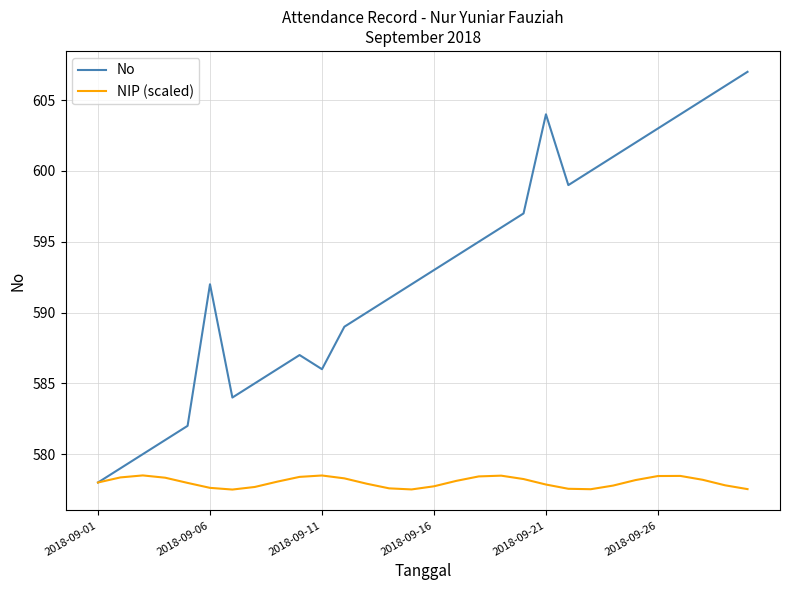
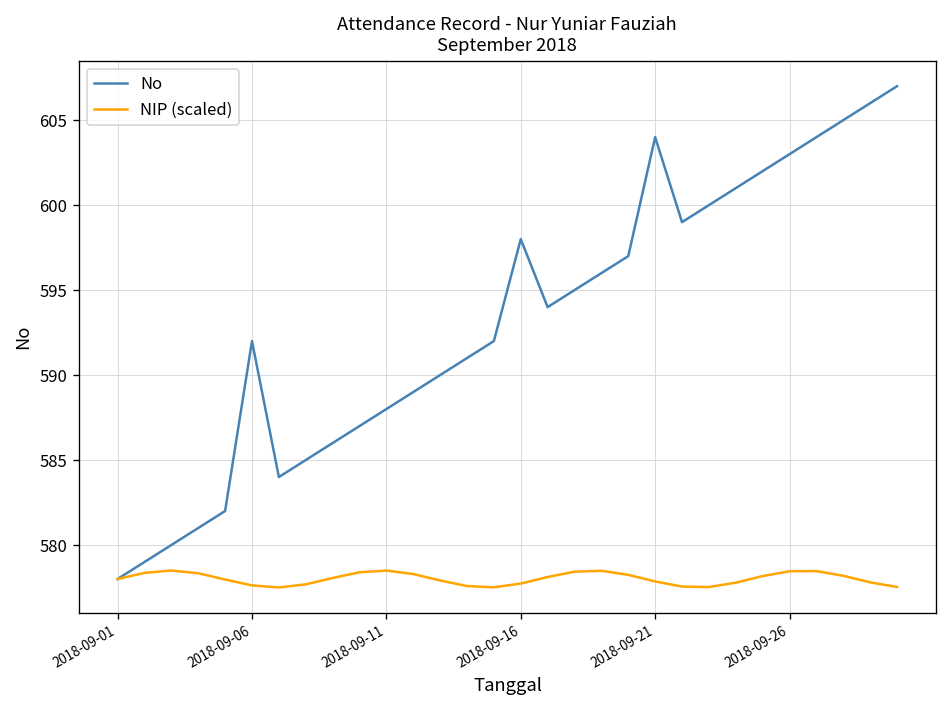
No, 2018-09-11: 586 -> 588
No, 2018-09-16: 593 -> 598
